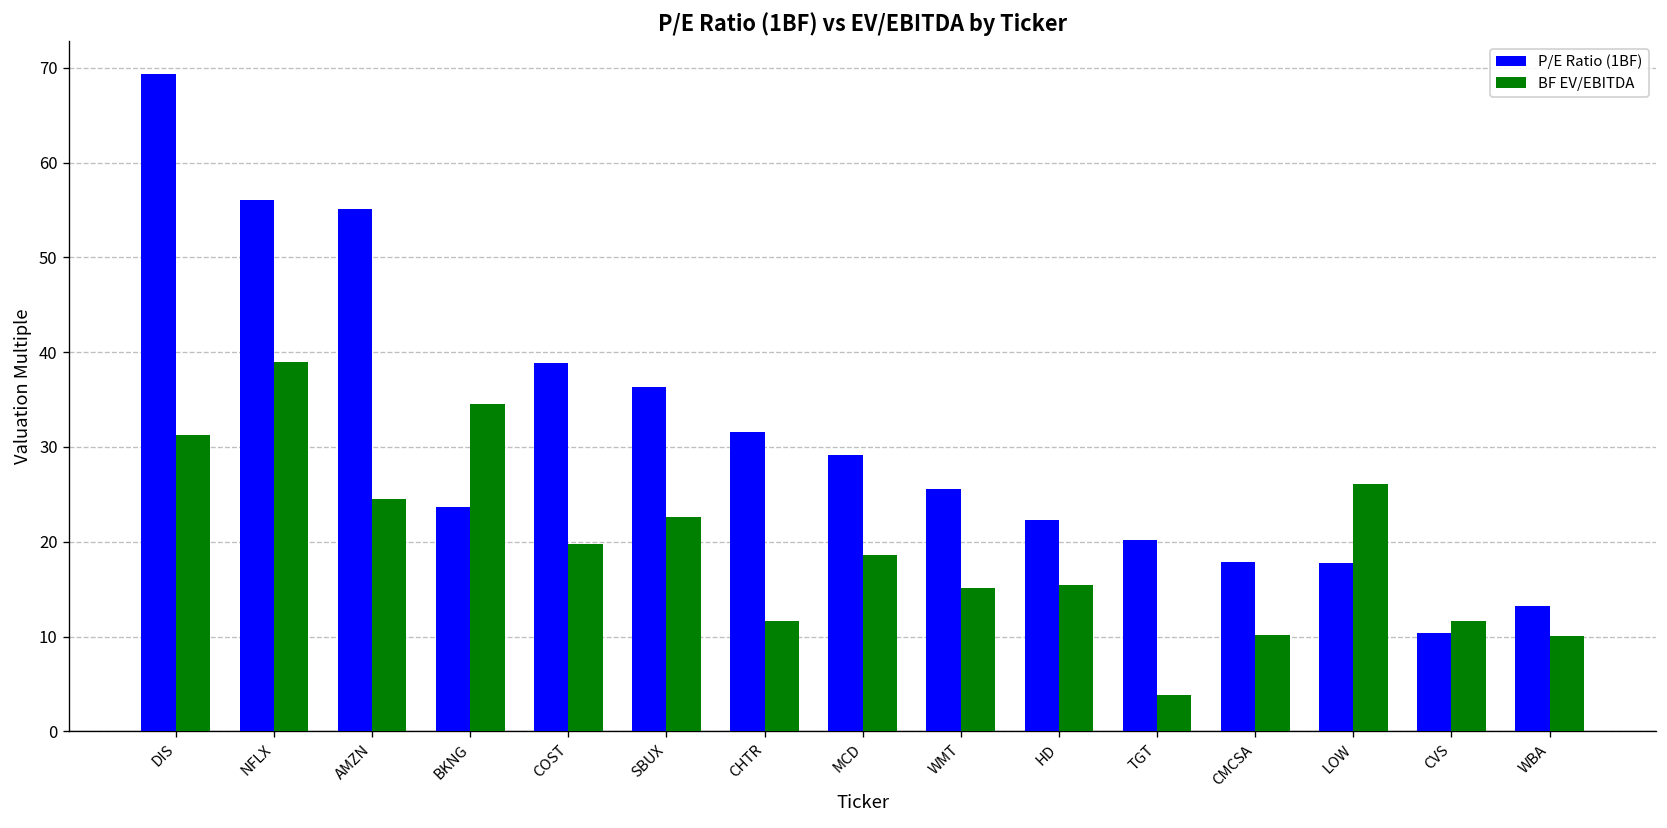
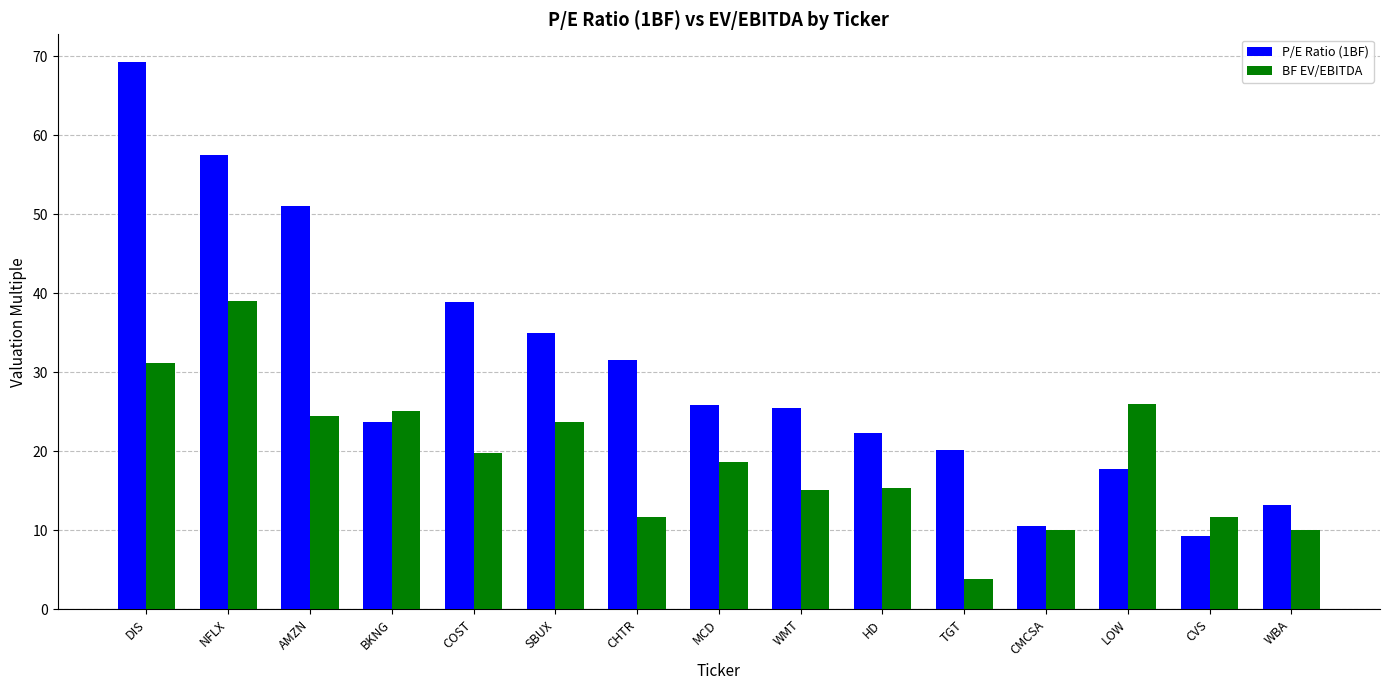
P/E Ratio (1BF), NFLX: 56 -> 58
P/E Ratio (1BF), AMZN: 55 -> 51
BF EV/EBITDA, BKNG: 35 -> 25
P/E Ratio (1BF), SBUX: 36 -> 35
BF EV/EBITDA, SBUX: 23 -> 24
P/E Ratio (1BF), MCD: 29 -> 26
P/E Ratio (1BF), CMCSA: 18 -> 11
P/E Ratio (1BF), CVS: 10 -> 9
